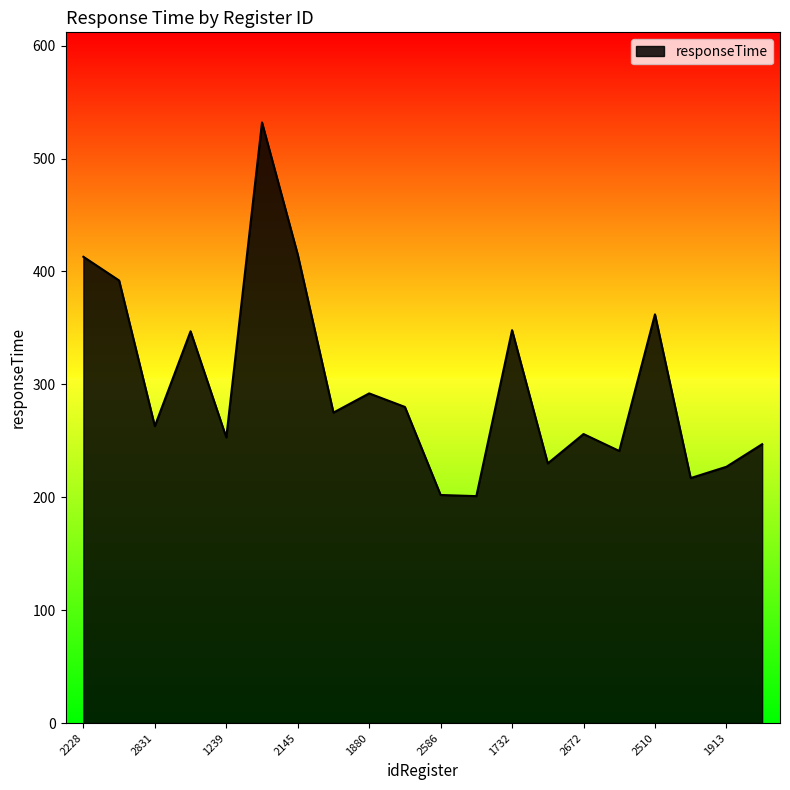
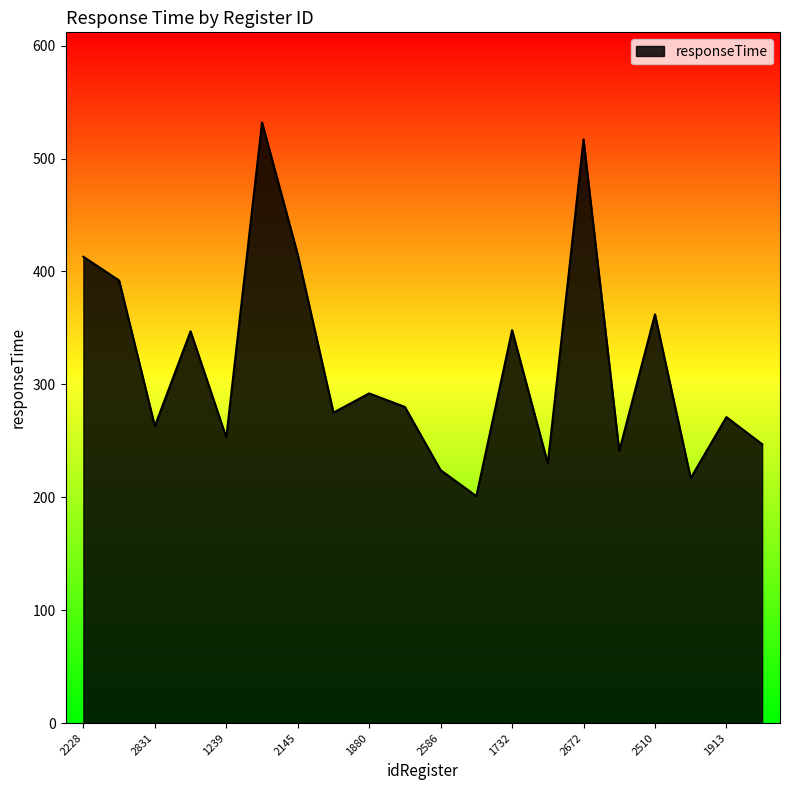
2586: 202 -> 224
2672: 256 -> 517
1913: 227 -> 271
